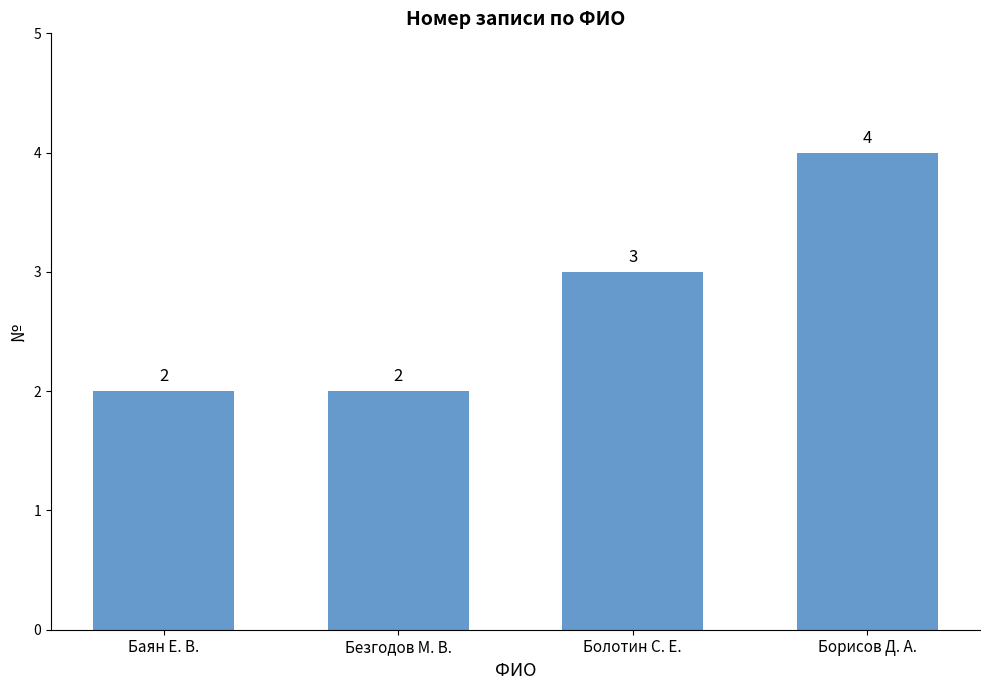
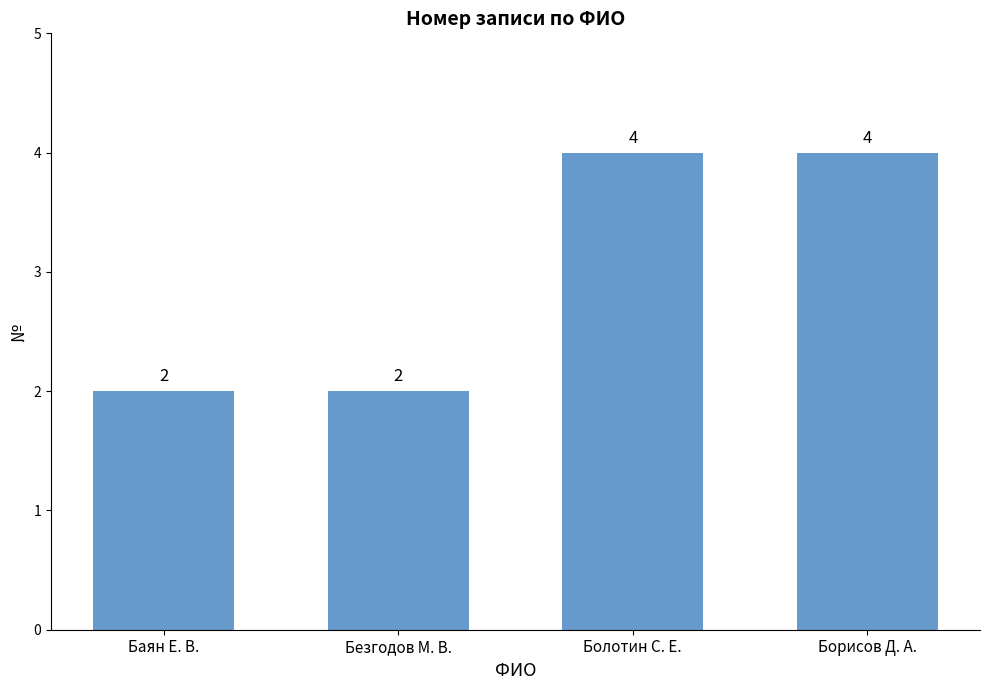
Болотин С. Е.: 3 -> 4
